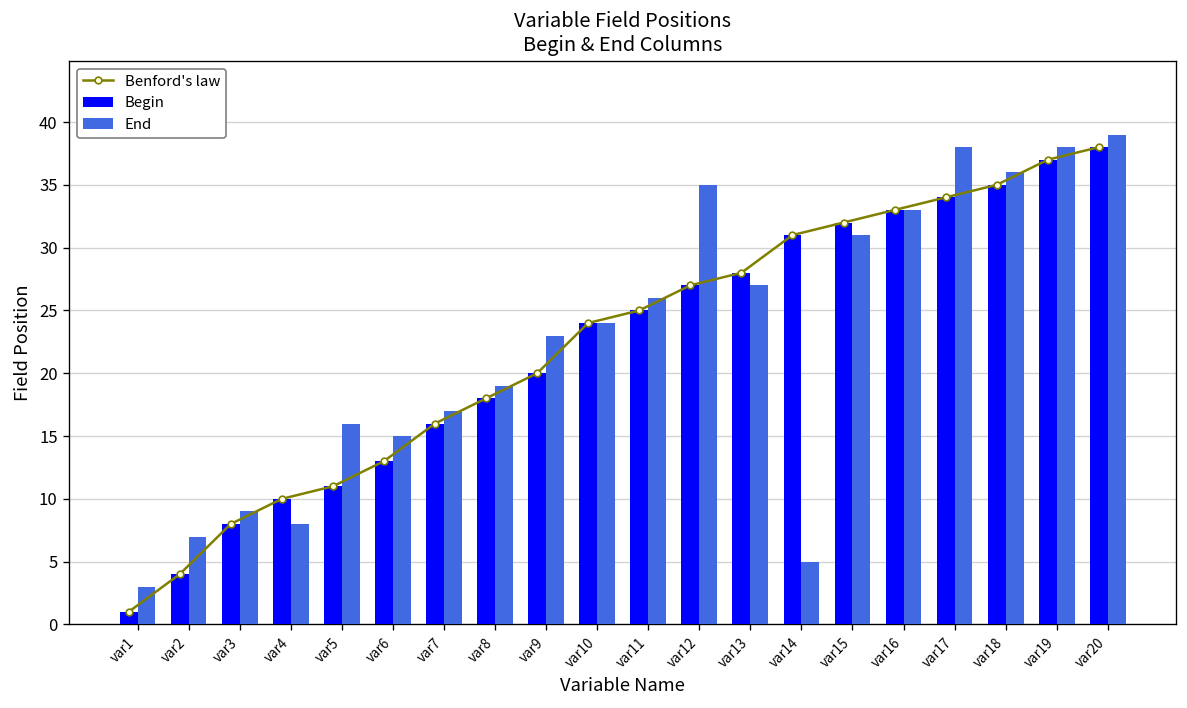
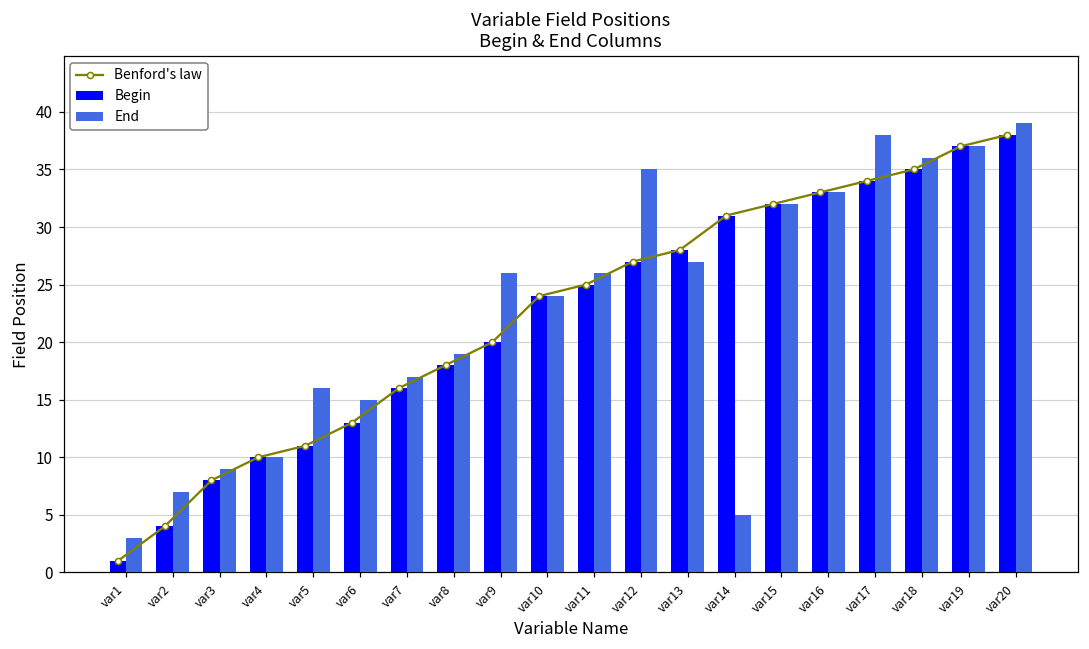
End, var4: 8 -> 10
End, var9: 23 -> 26
End, var15: 31 -> 32
End, var19: 38 -> 37
